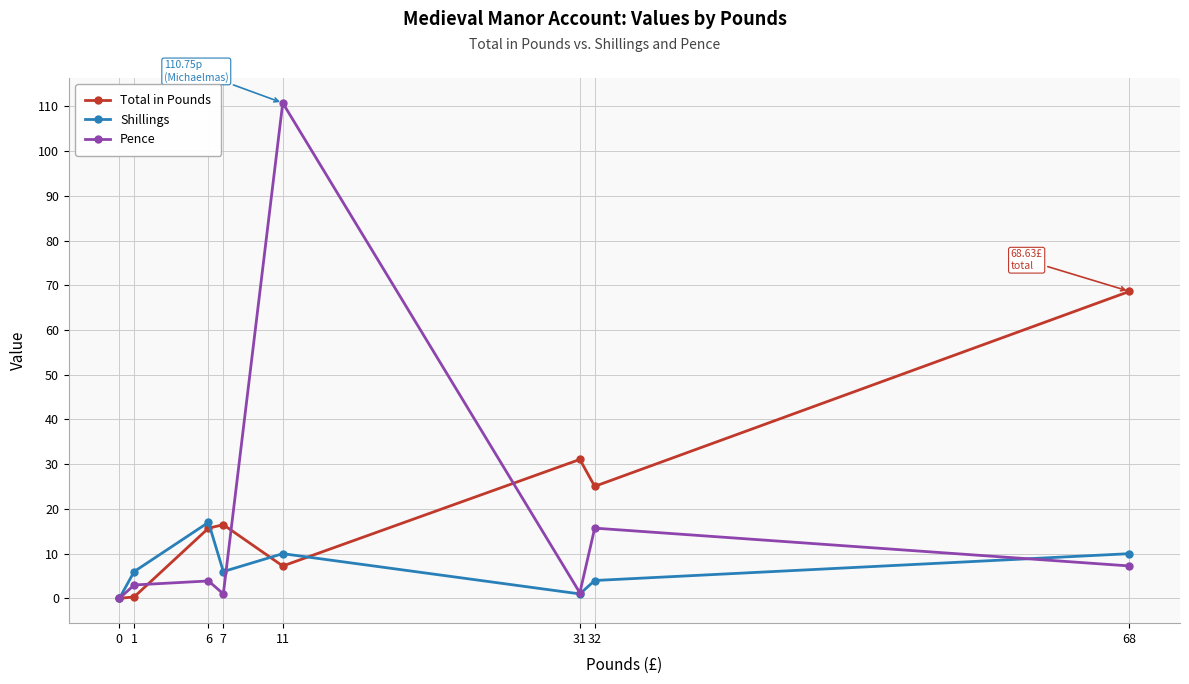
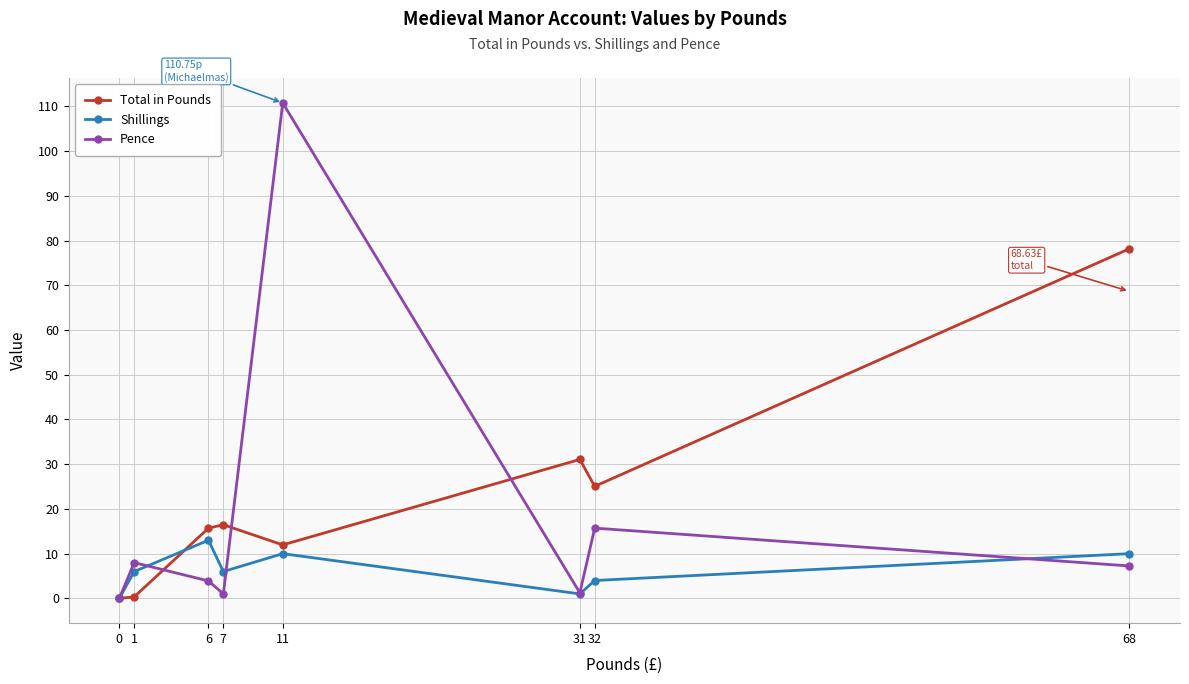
Pence, 1: 3 -> 8
Shillings, 6: 17 -> 13
Total in Pounds, 11: 7 -> 12
Total in Pounds, 68: 69 -> 78
